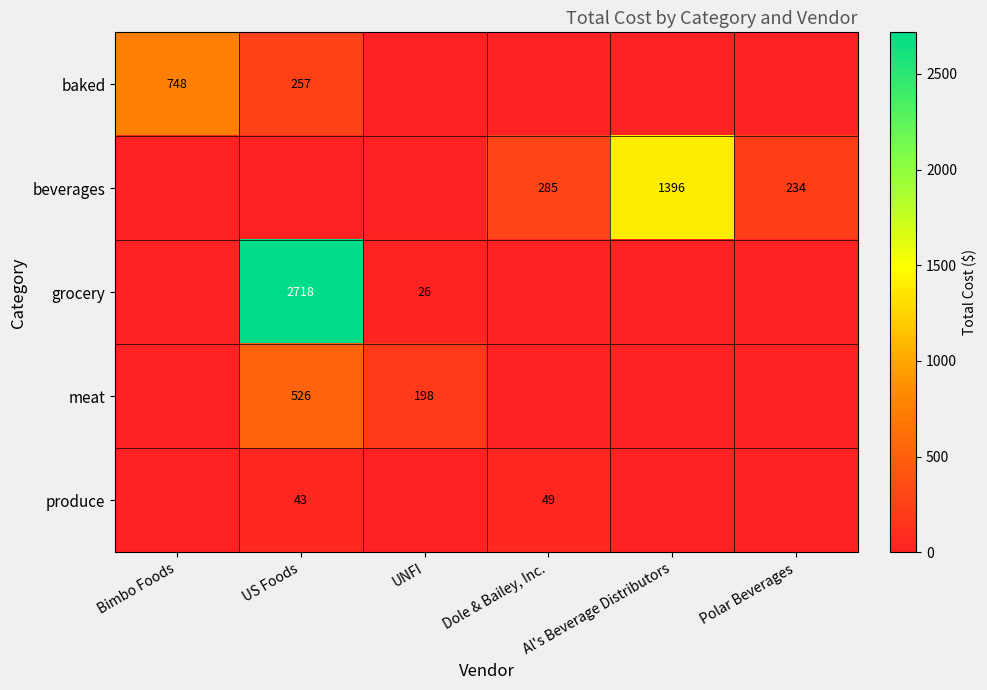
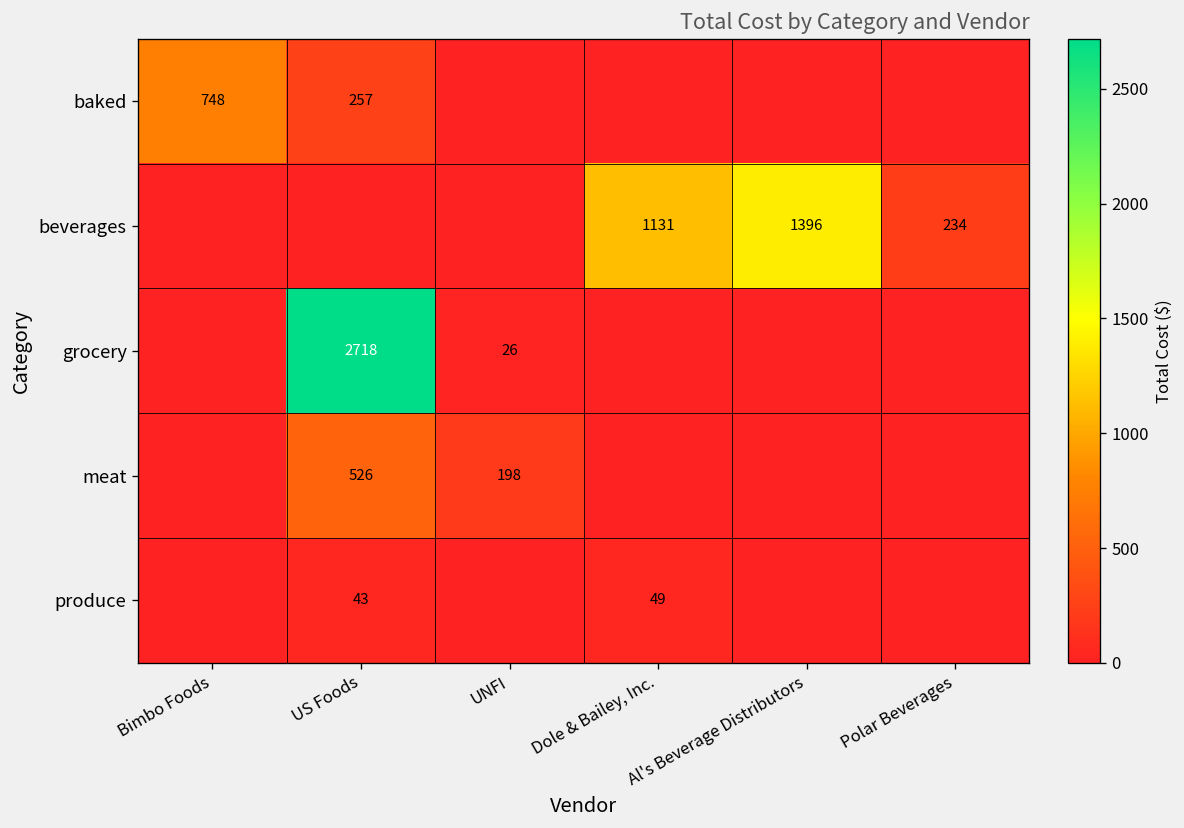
beverages, Dole & Bailey, Inc.: 285 -> 1131
